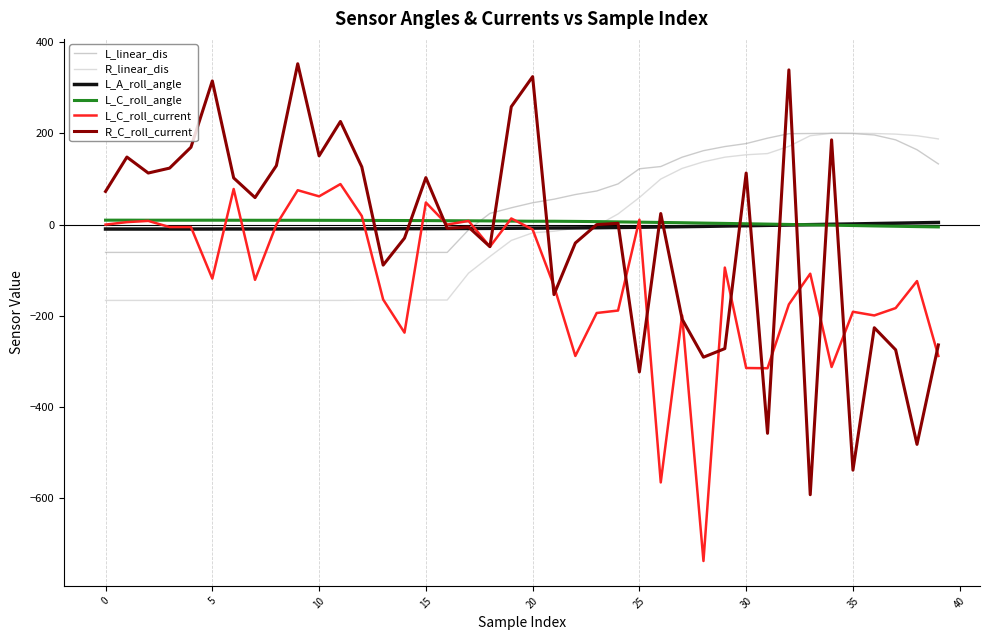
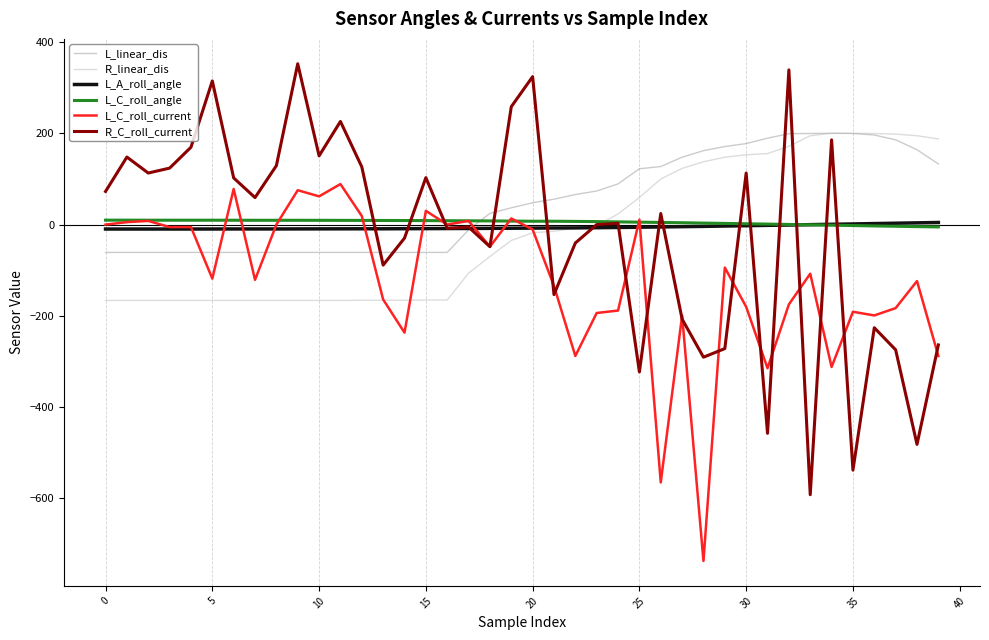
L_C_roll_current, 15: 50 -> 30
L_C_roll_current, 30: -310 -> -180
